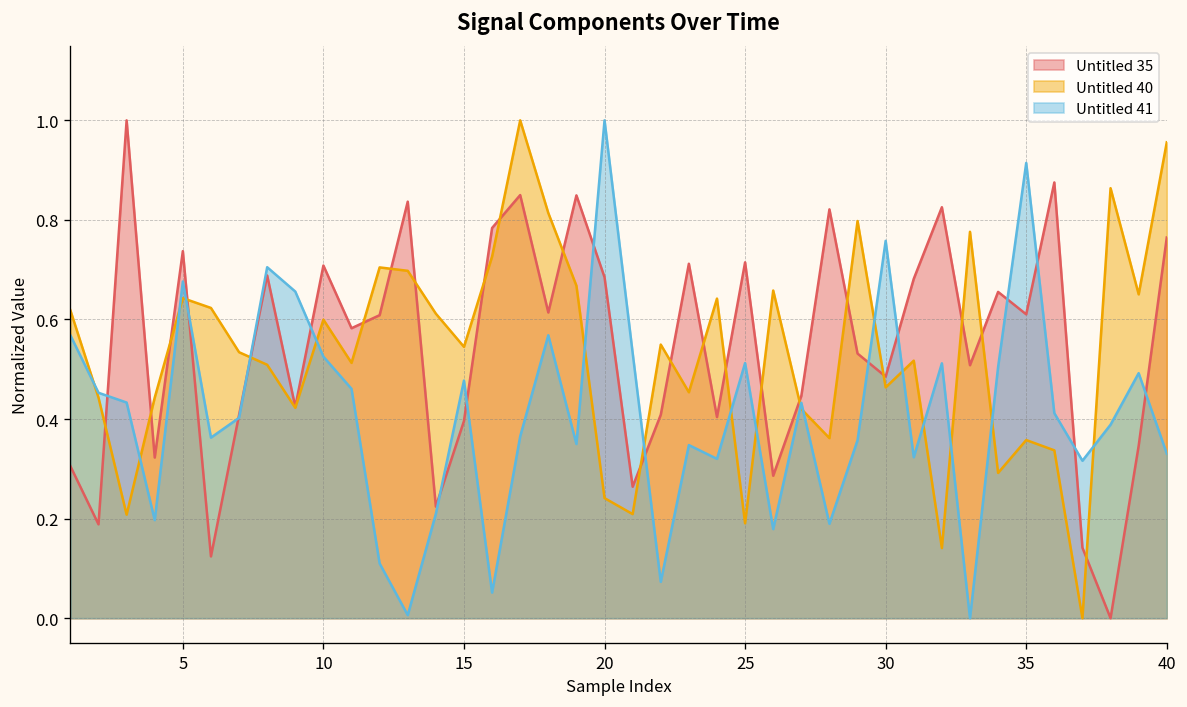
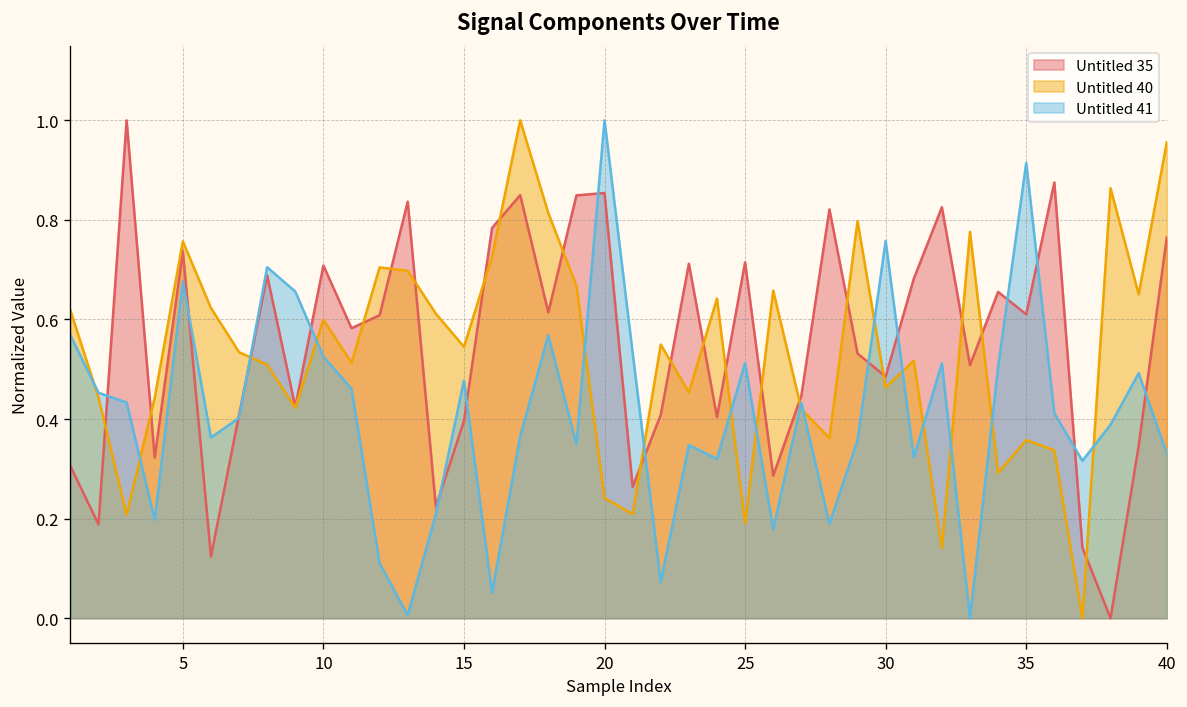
Untitled 40, 5: 0.64 -> 0.76
Untitled 35, 20: 0.68 -> 0.85
